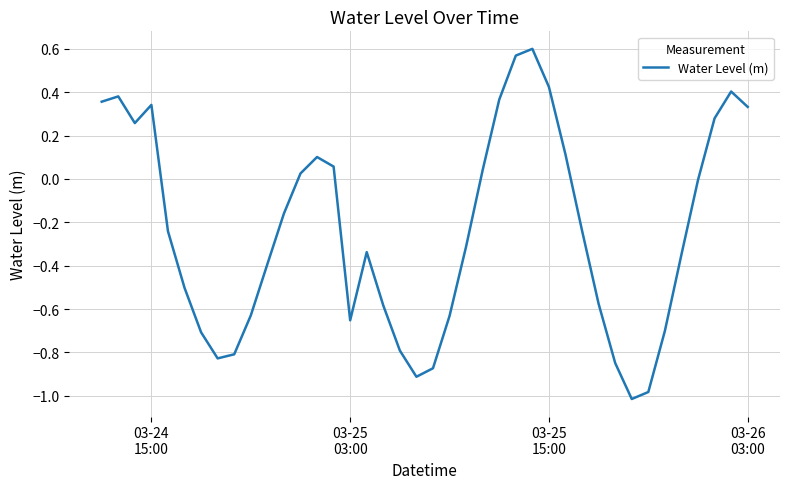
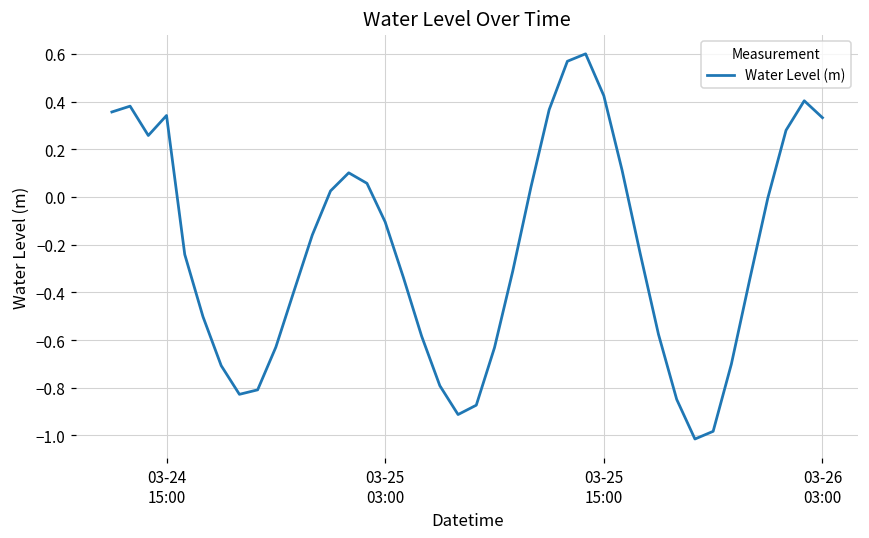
03-25 03:00: -0.65 -> -0.10
